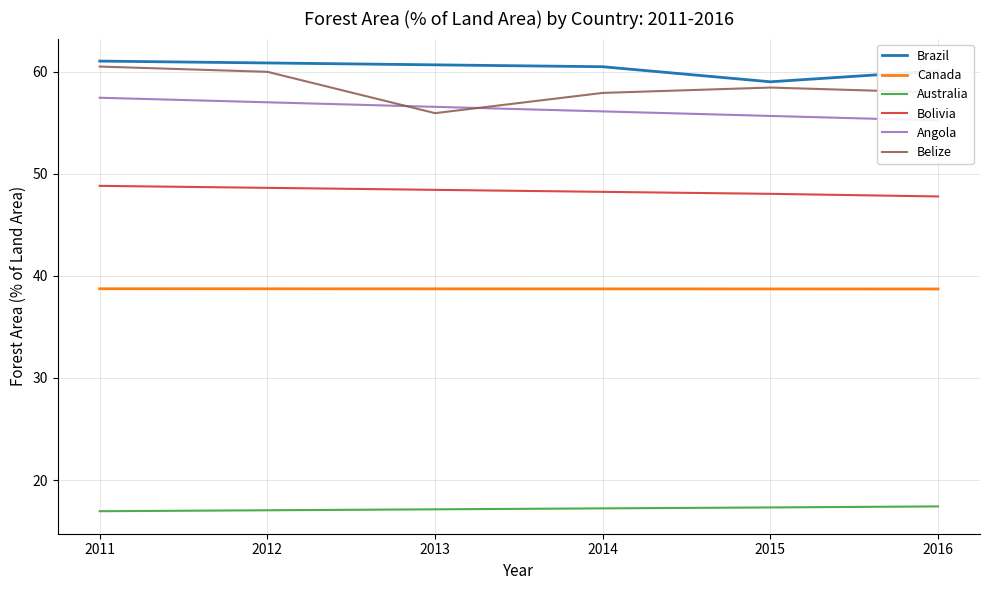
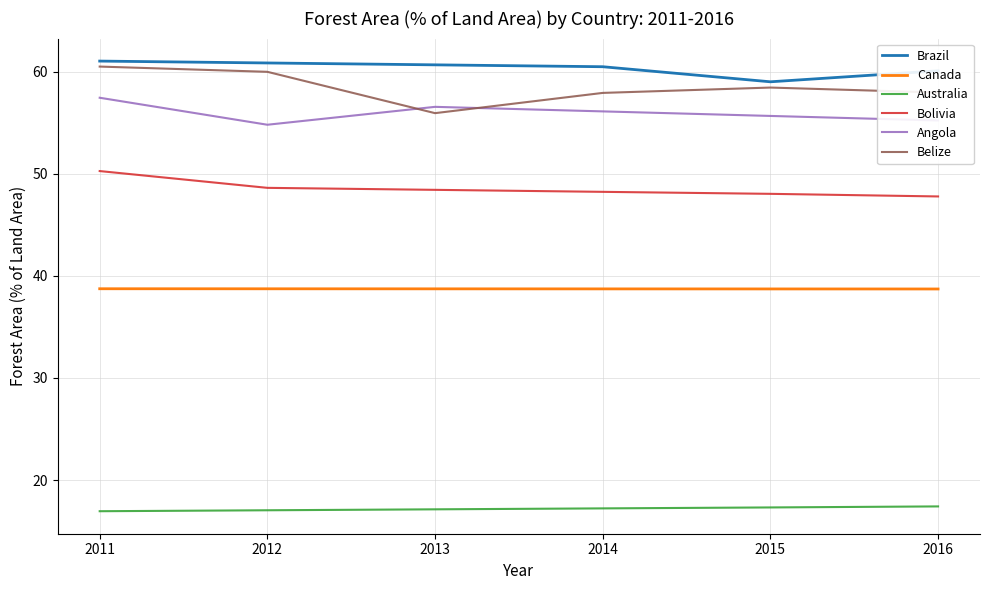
Bolivia, 2011: 48.8 -> 50.3
Angola, 2012: 57.0 -> 54.8
